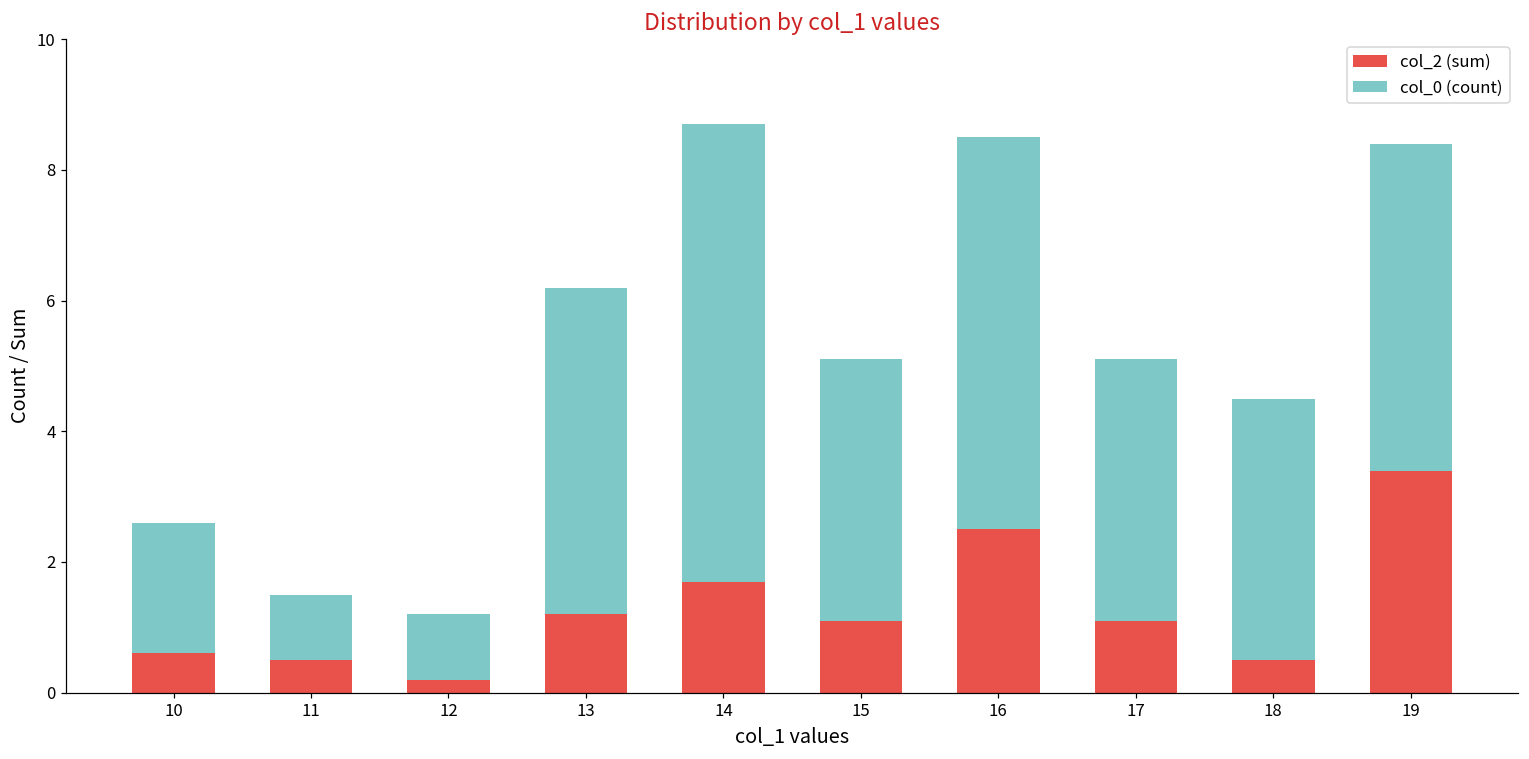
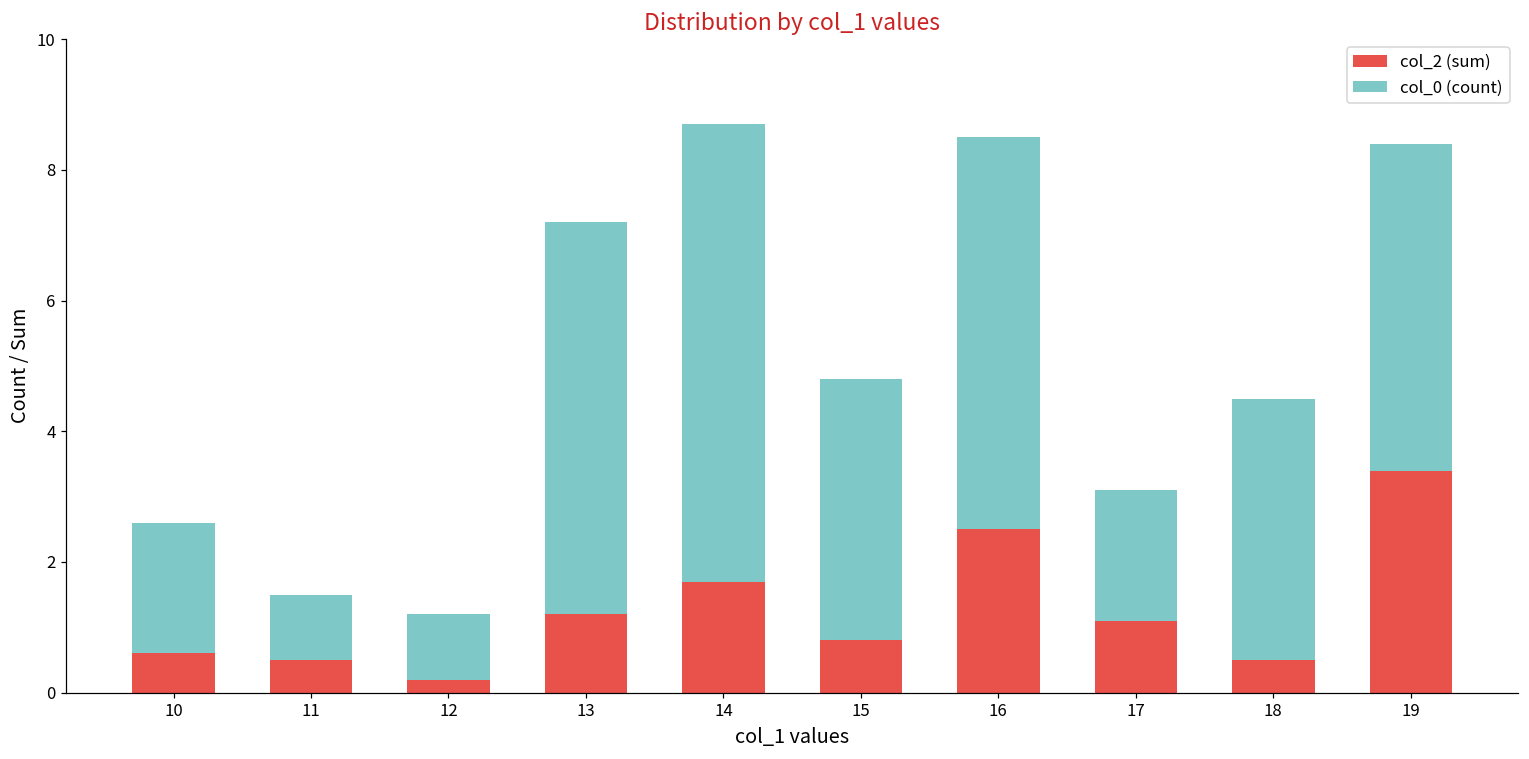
col_0 (count), 13: 5 -> 6
col_2 (sum), 15: 1.1 -> 0.8
col_0 (count), 17: 4 -> 2
